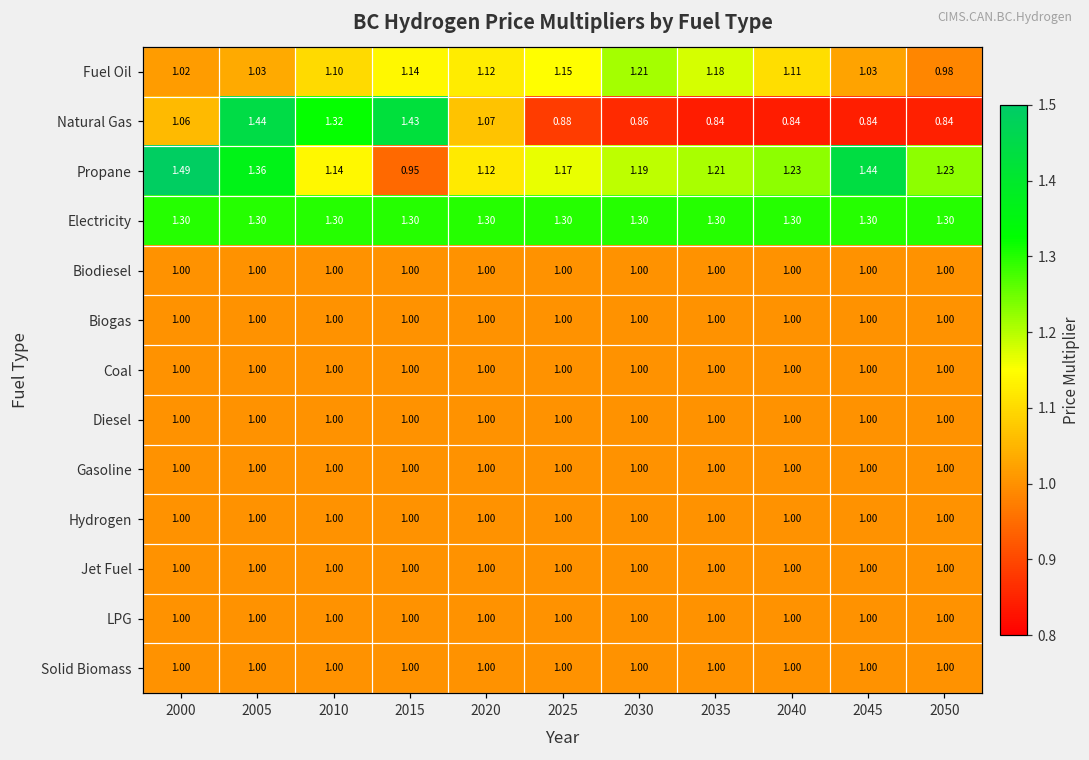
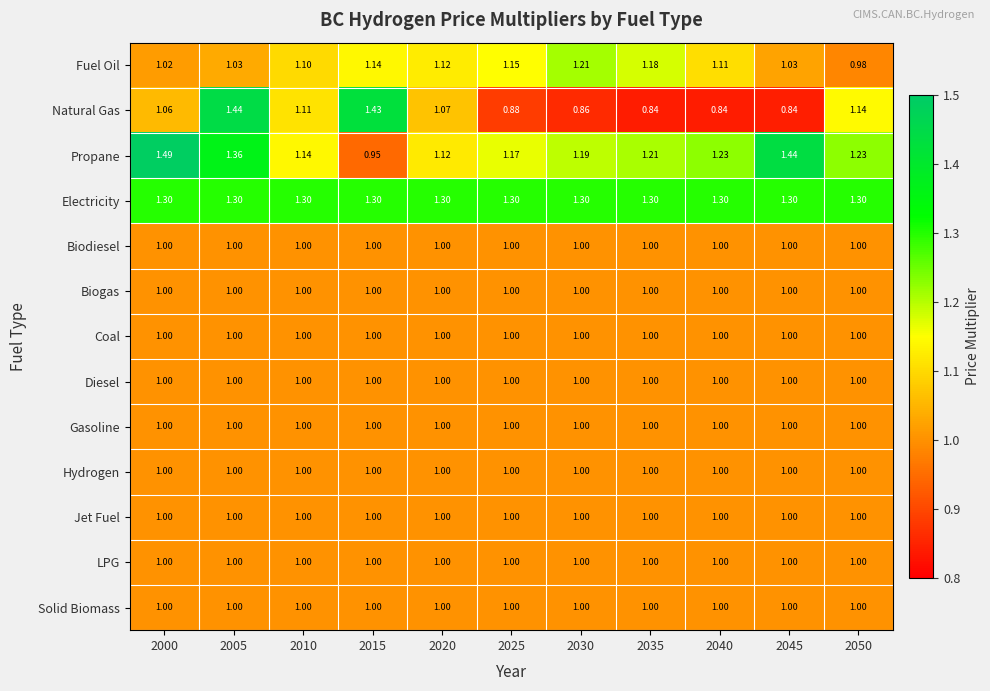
Natural Gas, 2010: 1.32 -> 1.11
Natural Gas, 2050: 0.84 -> 1.14
